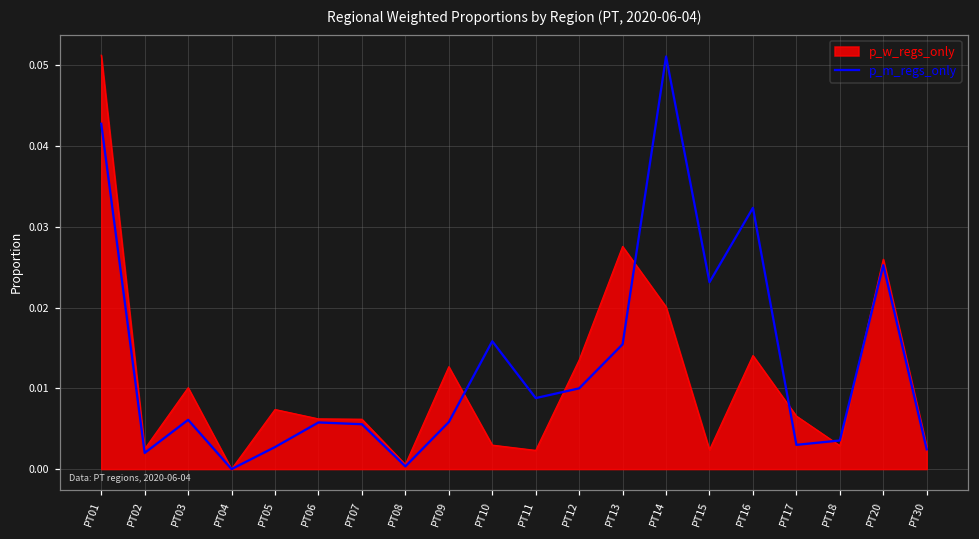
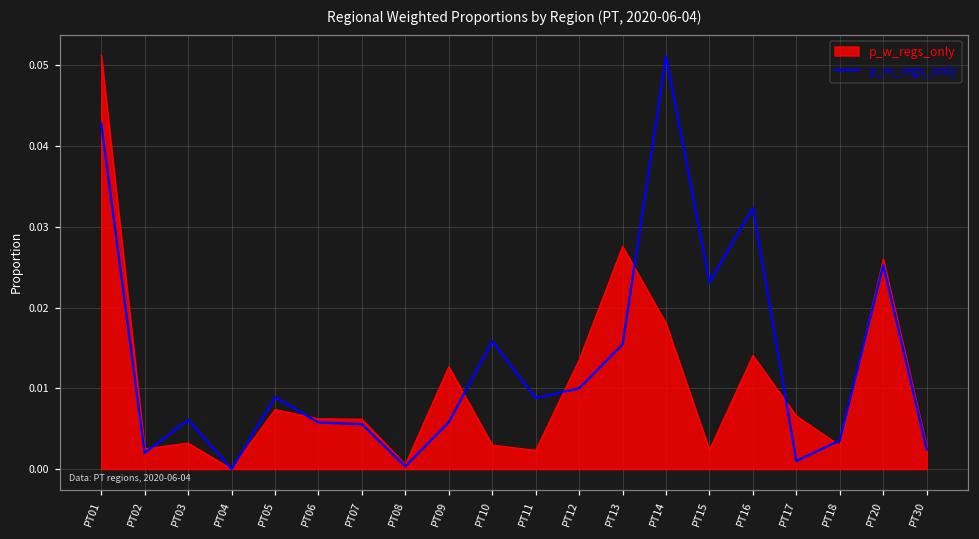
p_w_regs_only, PT03: 0.010 -> 0.003
p_m_regs_only, PT05: 0.003 -> 0.009
p_w_regs_only, PT14: 0.020 -> 0.018
p_m_regs_only, PT17: 0.003 -> 0.001
